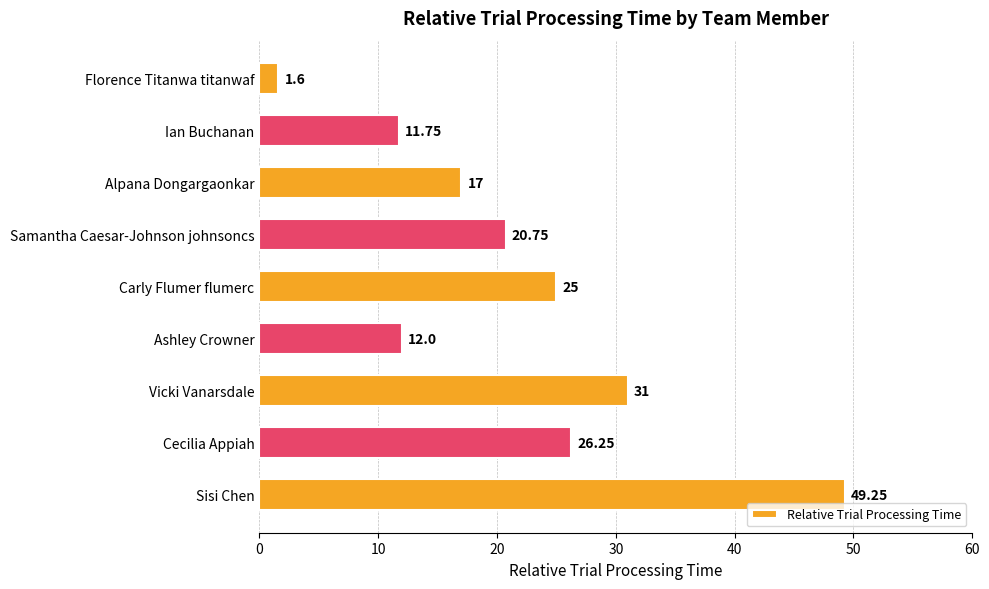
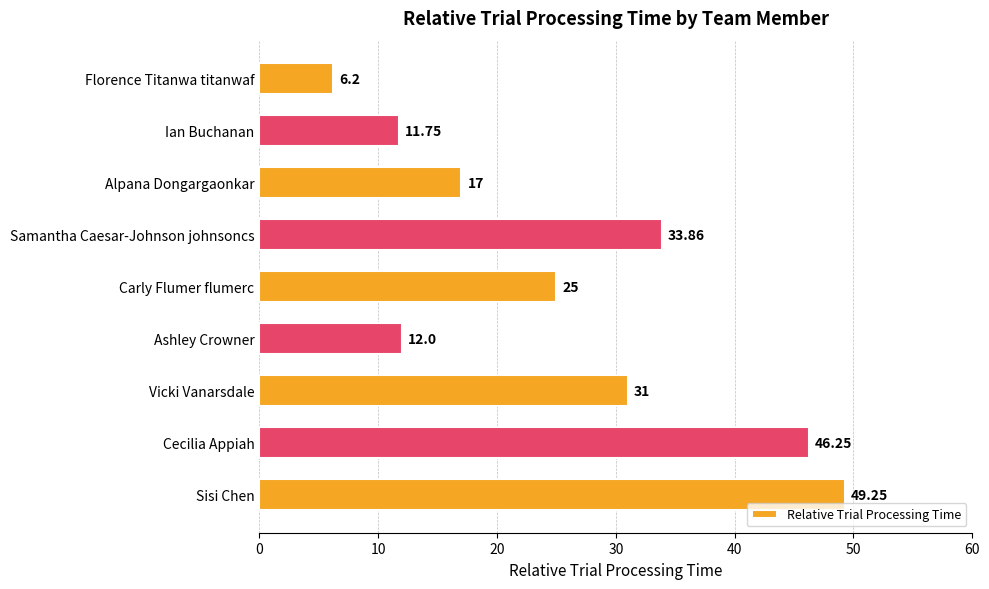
Florence Titanwa titanwaf: 1.6 -> 6.2
Samantha Caesar-Johnson johnsoncs: 20.75 -> 33.86
Cecilia Appiah: 26.25 -> 46.25
